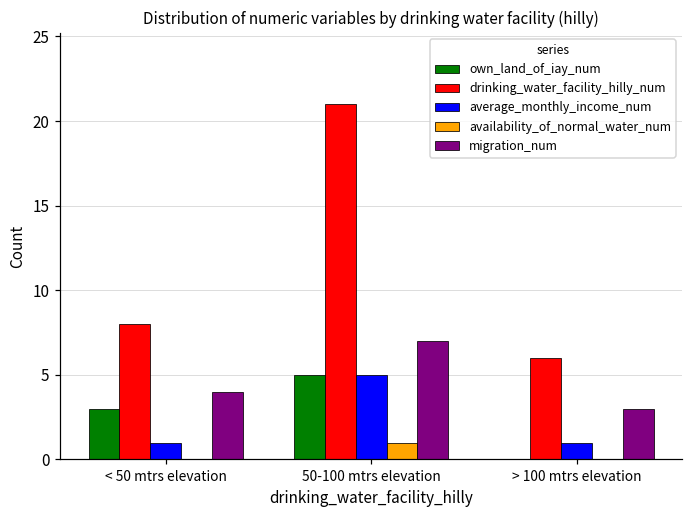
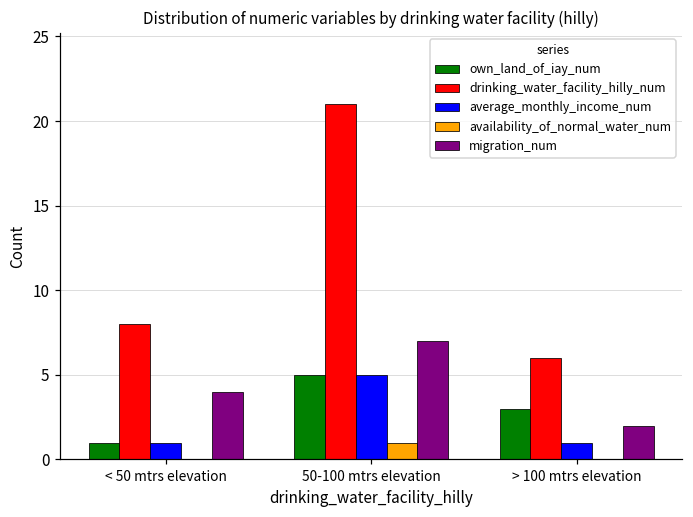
own_land_of_iay_num, < 50 mtrs elevation: 3 -> 1
own_land_of_iay_num, > 100 mtrs elevation: 0 -> 3
migration_num, > 100 mtrs elevation: 3 -> 2
